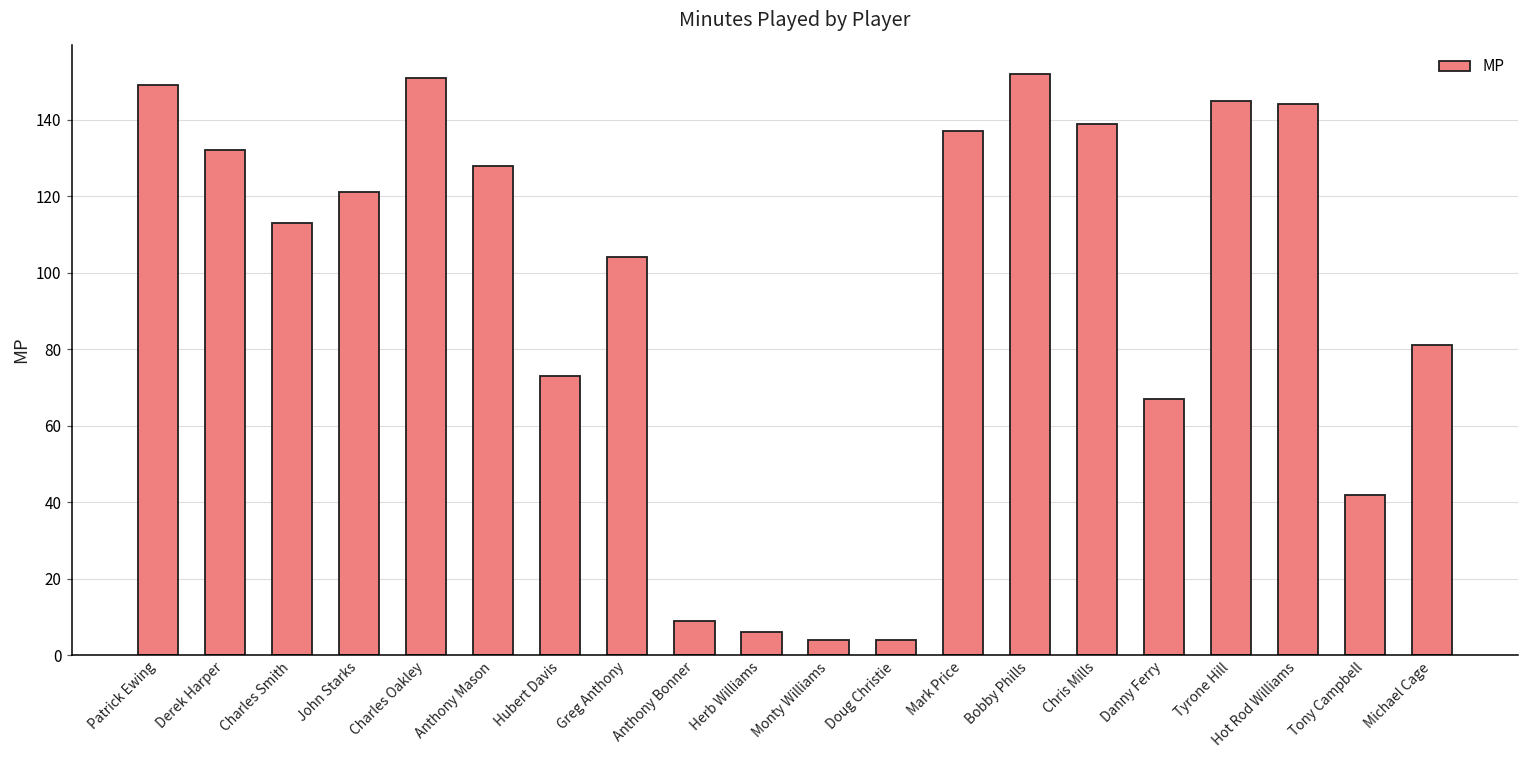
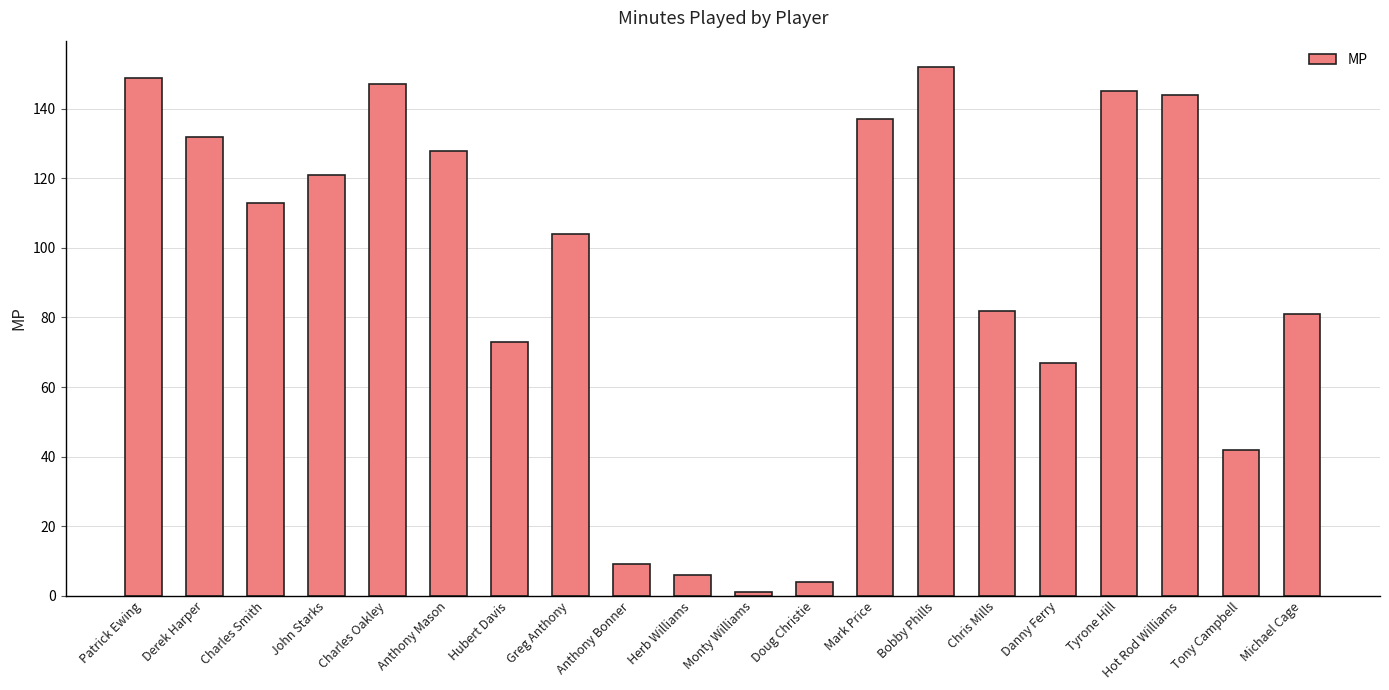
Charles Oakley: 151 -> 147
Monty Williams: 4 -> 1
Chris Mills: 139 -> 82
